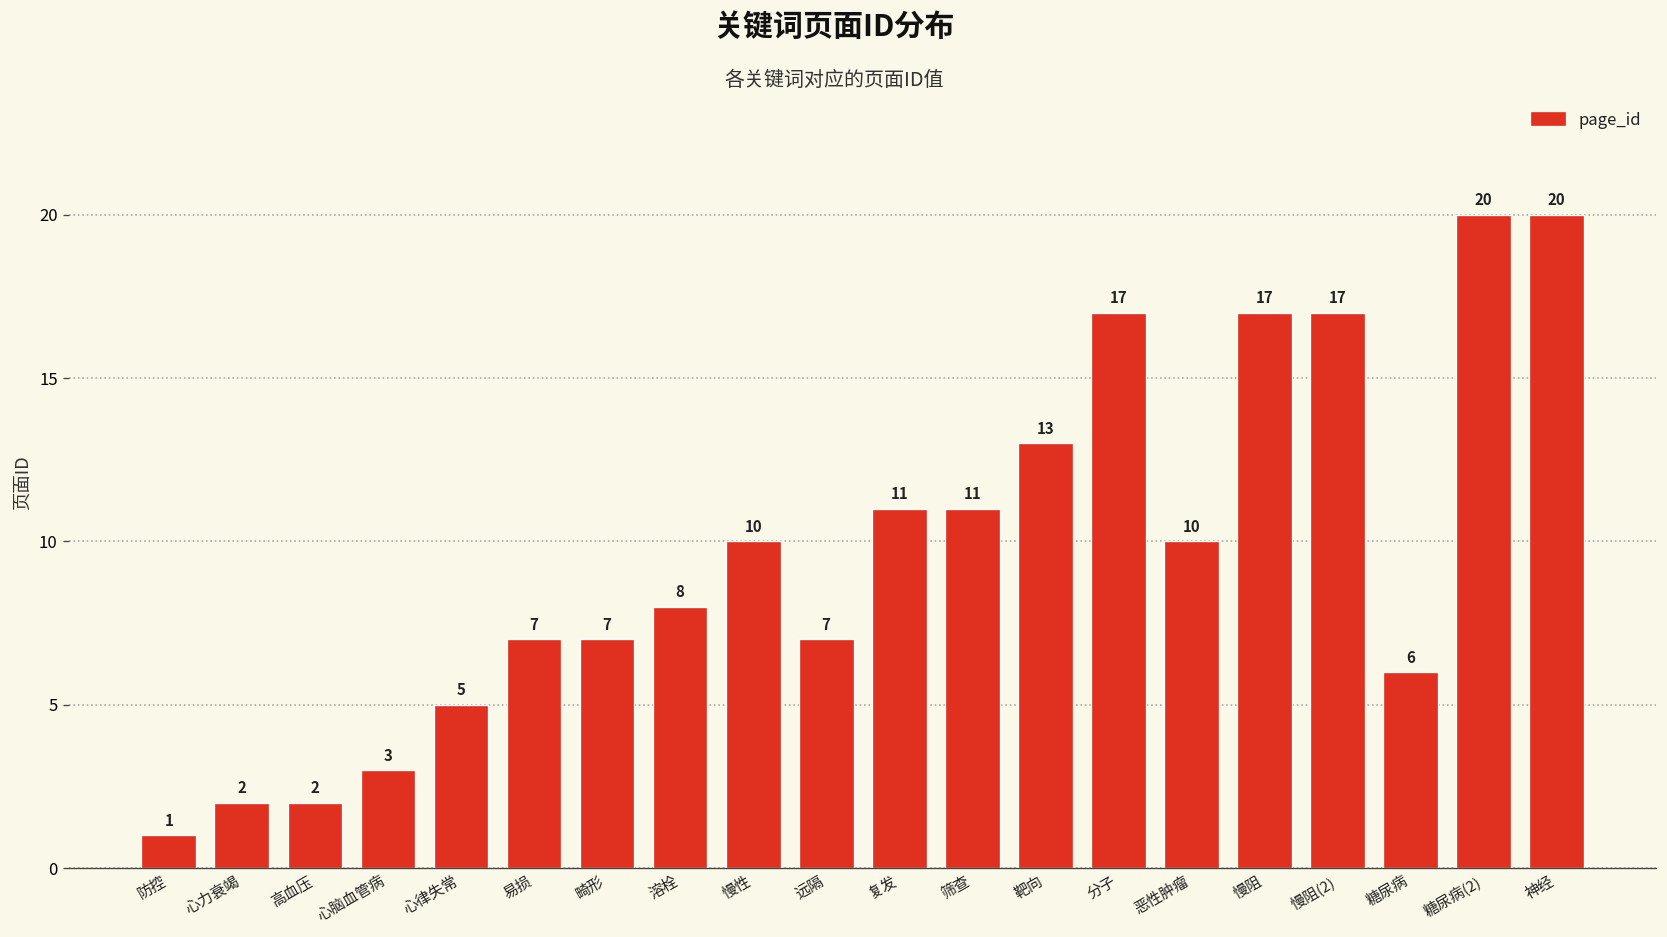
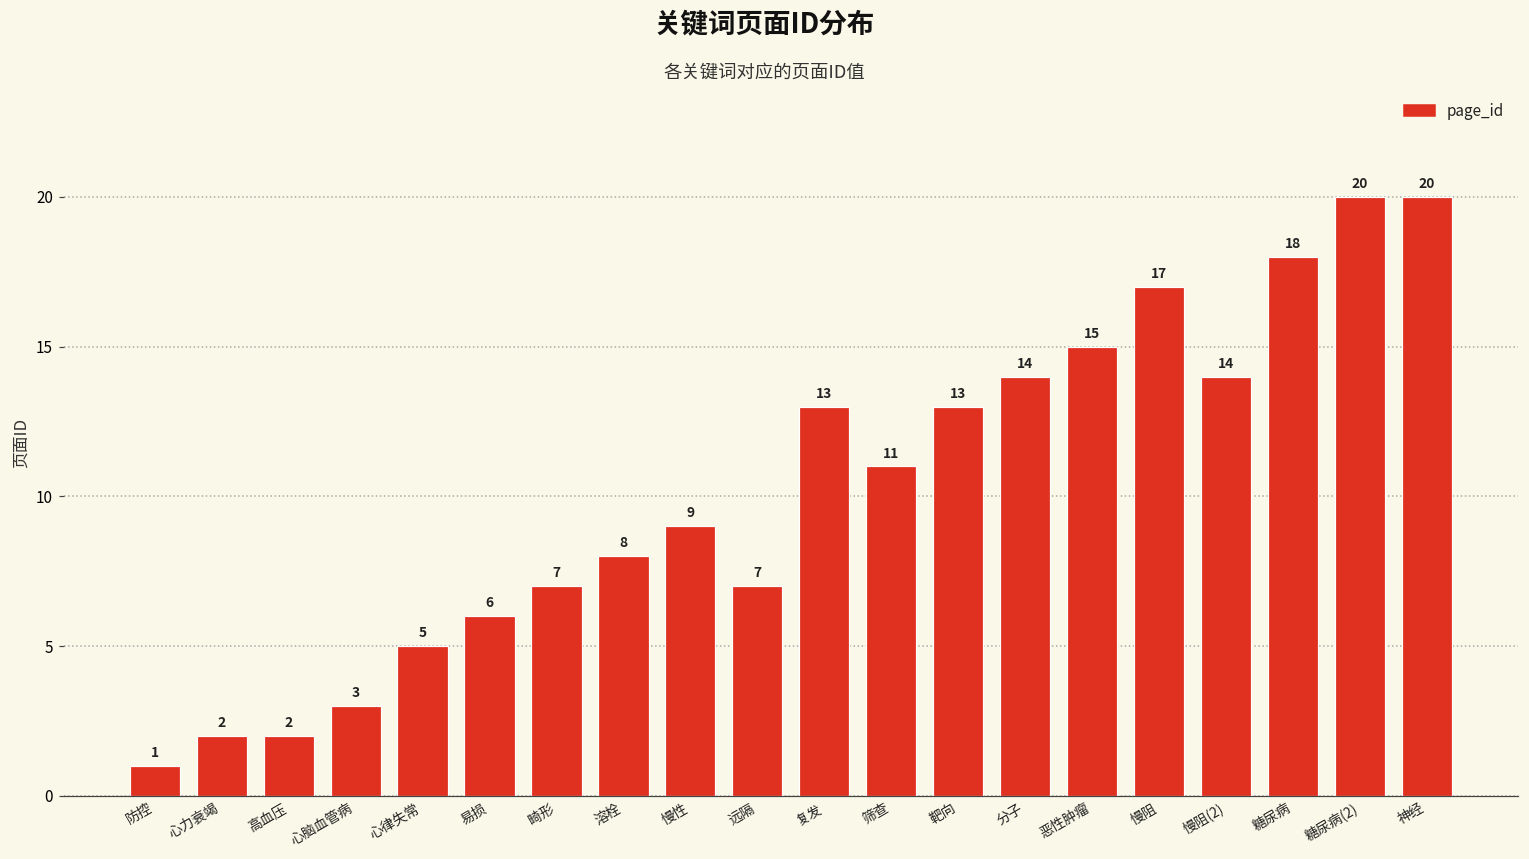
易损: 7 -> 6
慢性: 10 -> 9
复发: 11 -> 13
分子: 17 -> 14
恶性肿瘤: 10 -> 15
慢阻(2): 17 -> 14
糖尿病: 6 -> 18
